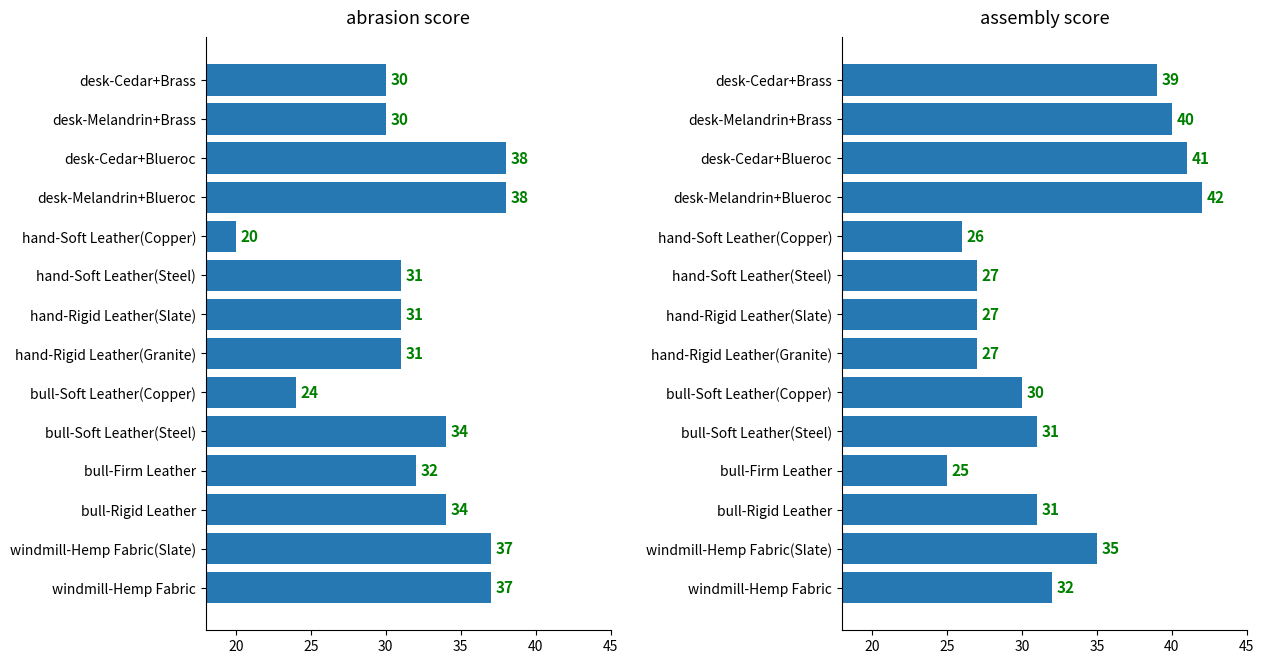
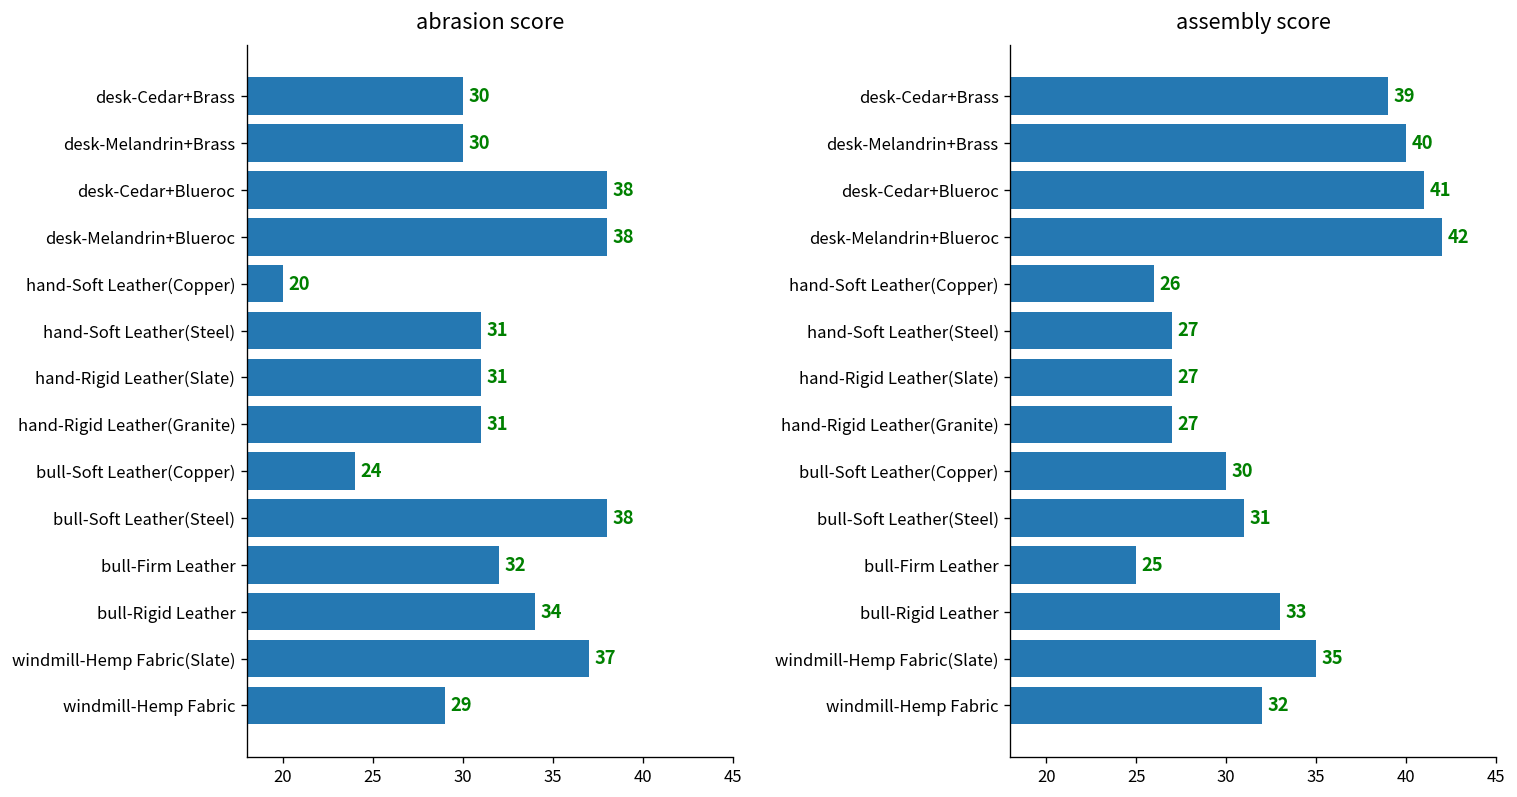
abrasion score, bull-Soft Leather(Steel): 34 -> 38
abrasion score, windmill-Hemp Fabric: 37 -> 29
assembly score, bull-Rigid Leather: 31 -> 33
